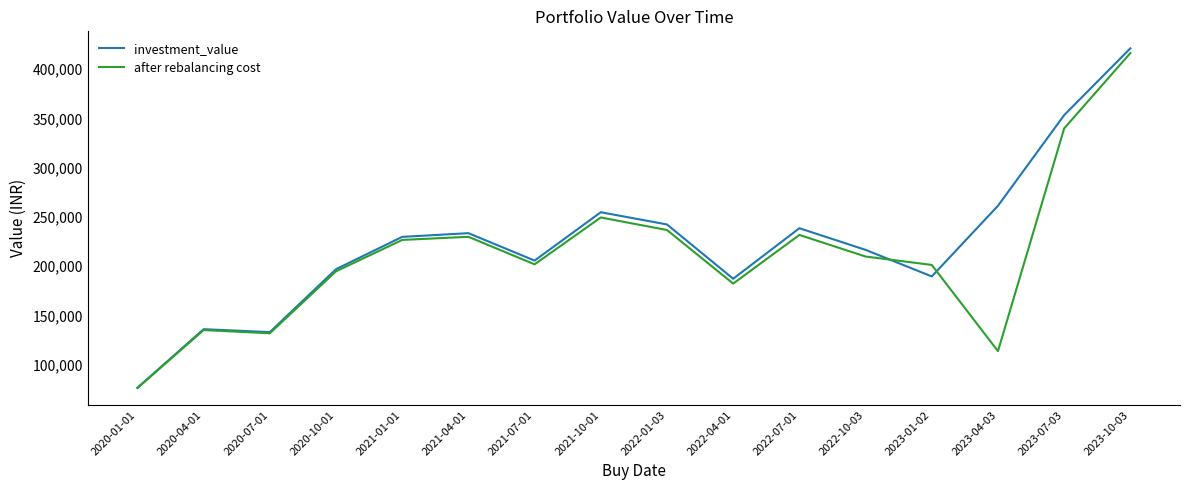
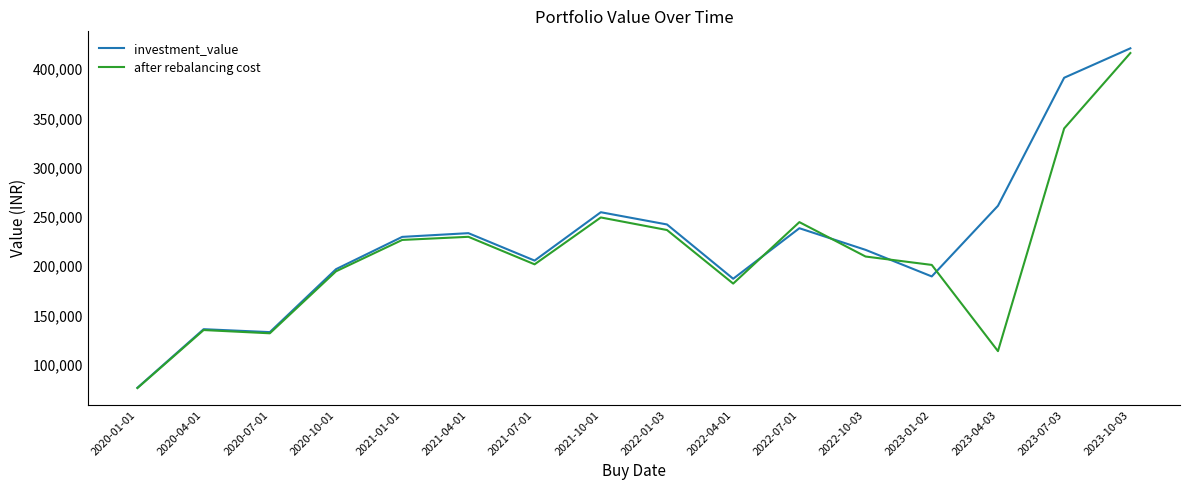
after rebalancing cost, 2022-07-01: 230,000 -> 240,000
investment_value, 2023-07-03: 350,000 -> 390,000
